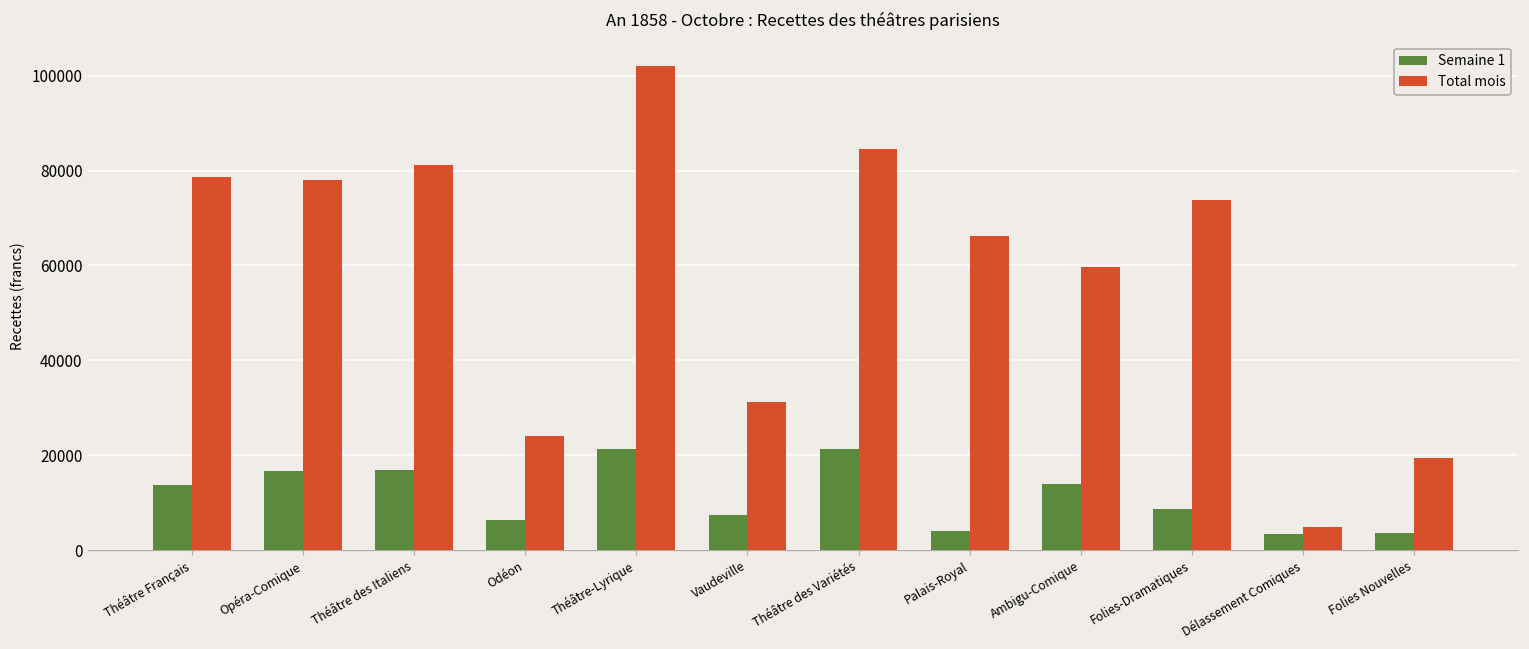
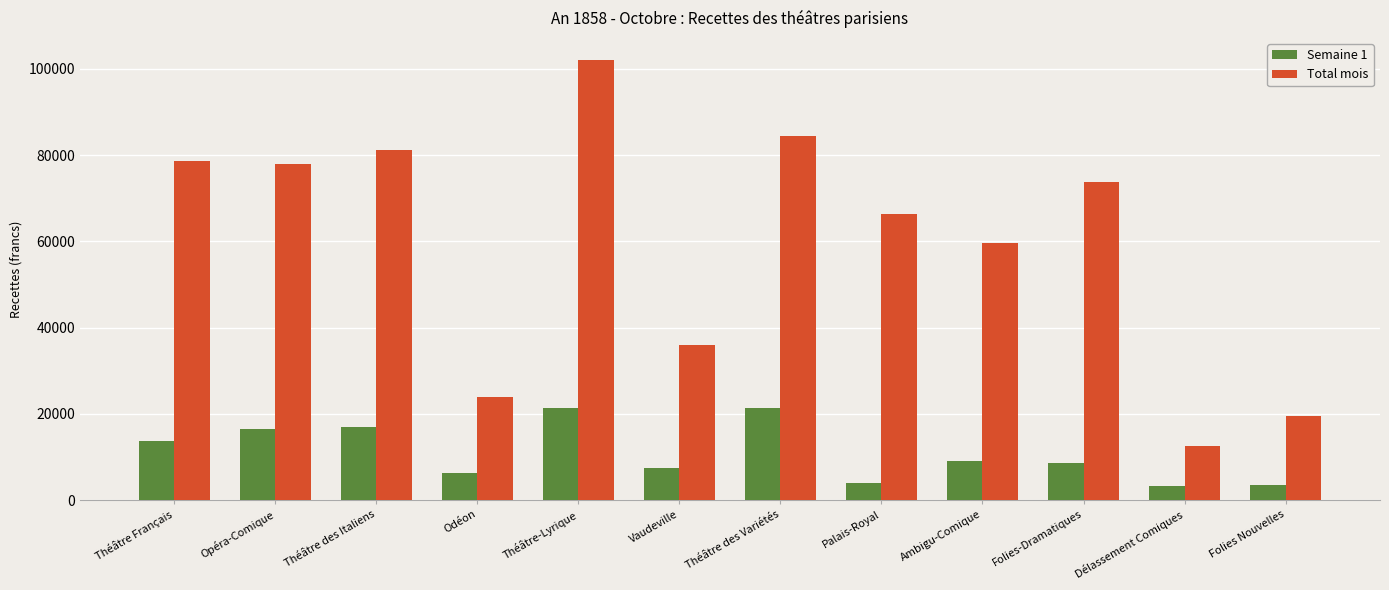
Total mois, Vaudeville: 31000 -> 36000
Semaine 1, Ambigu-Comique: 14000 -> 9000
Total mois, Délassement Comiques: 5000 -> 12000
